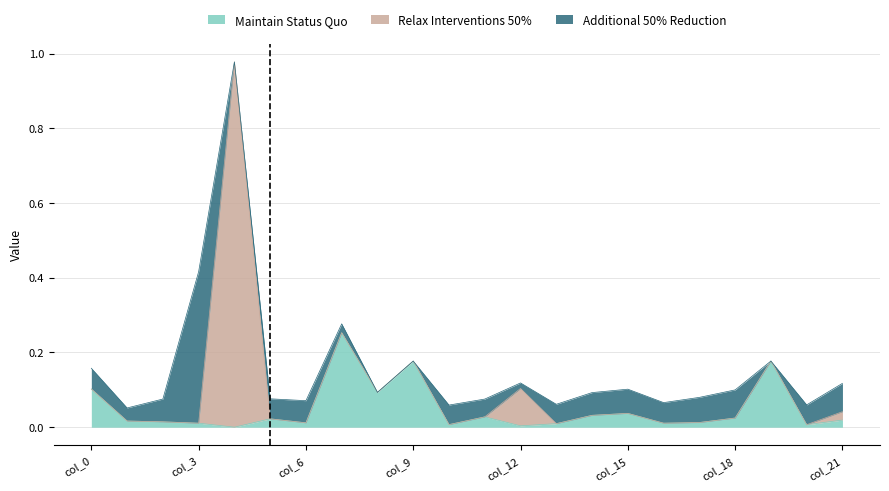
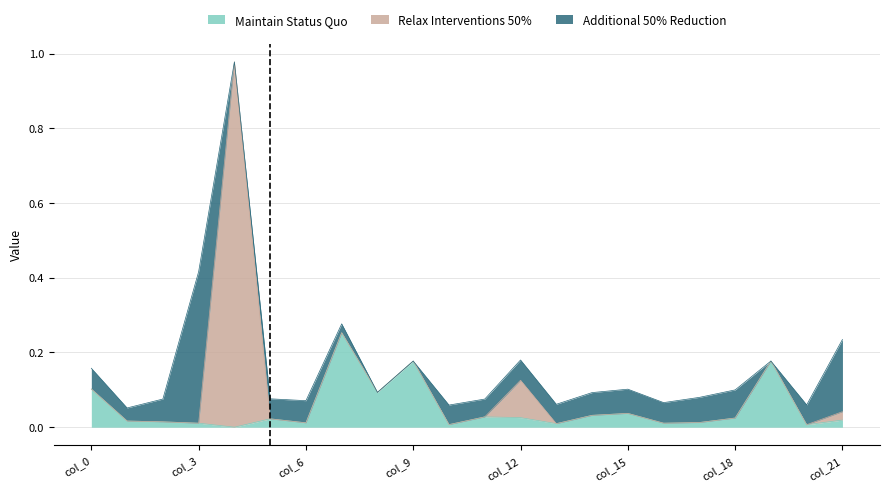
Maintain Status Quo, col_12: 0.00 -> 0.03
Additional 50% Reduction, col_12: 0.01 -> 0.05
Additional 50% Reduction, col_21: 0.08 -> 0.19
